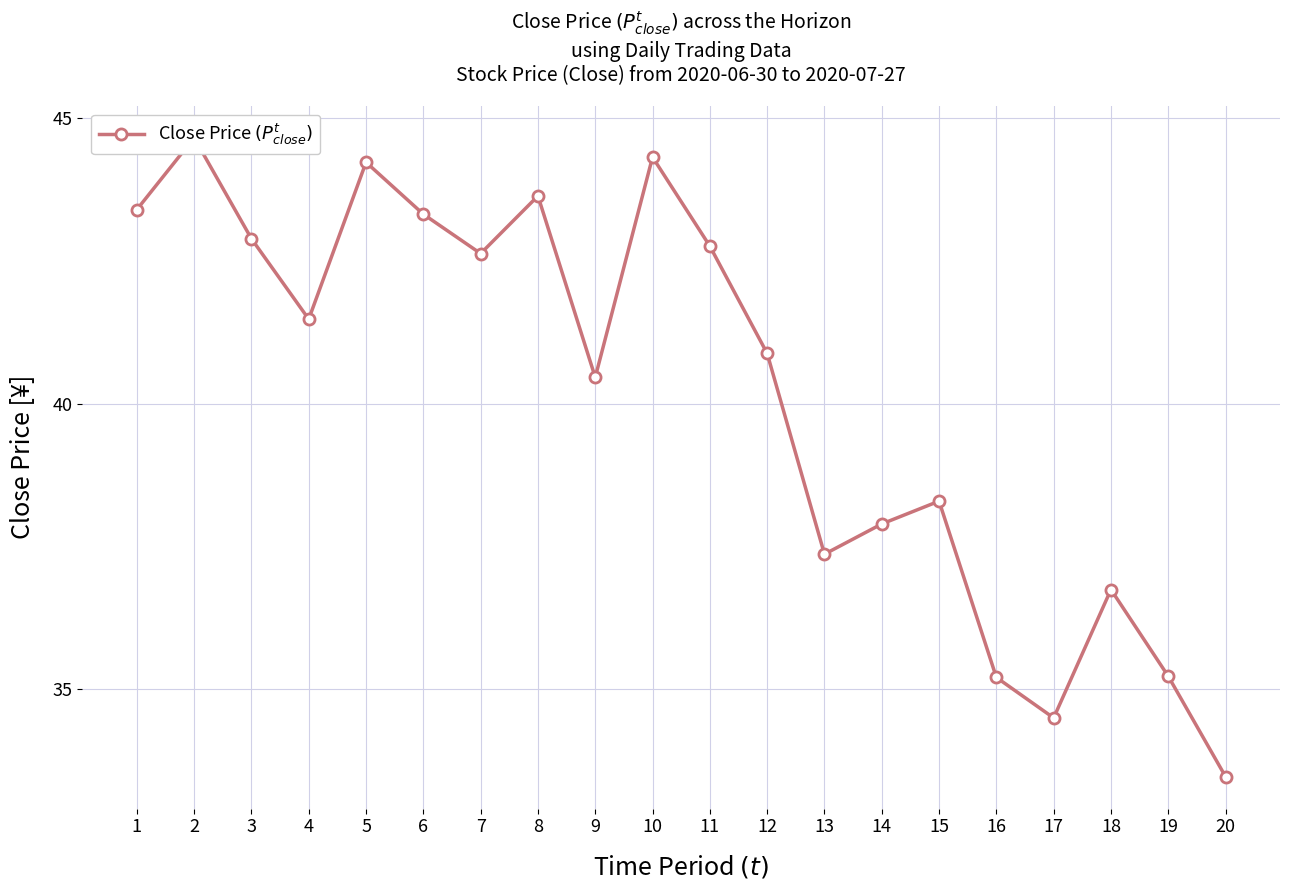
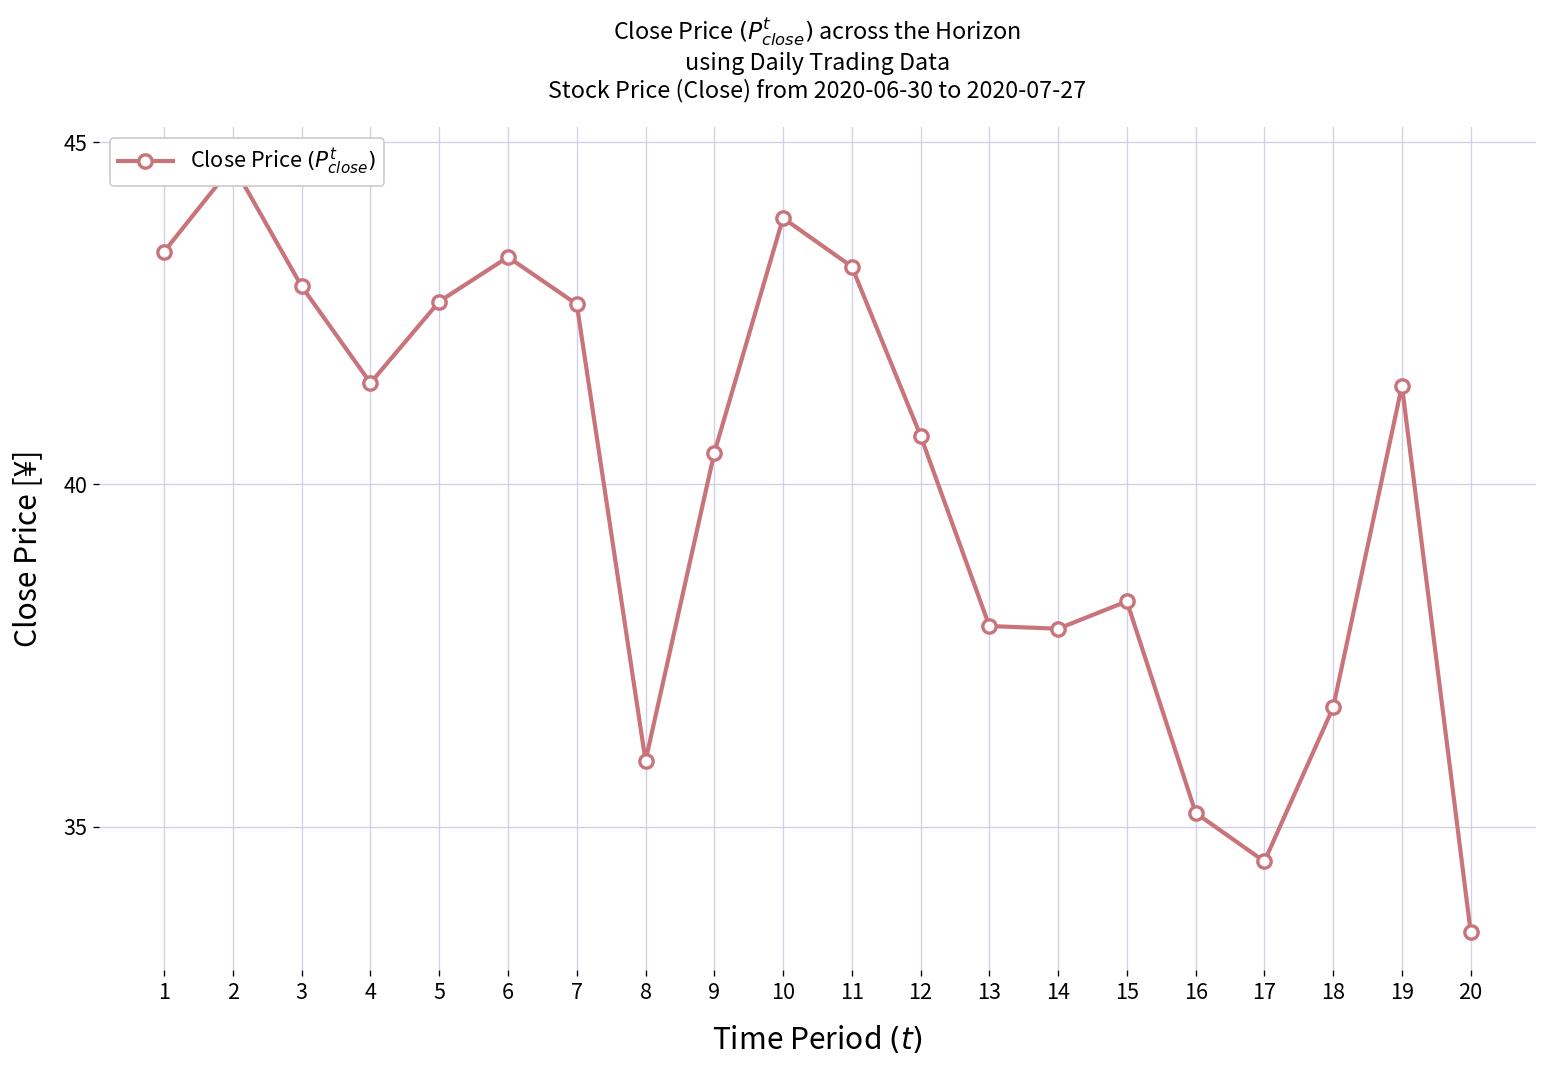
5: 44.2 -> 42.7
8: 43.6 -> 36.0
10: 44.3 -> 43.9
11: 42.8 -> 43.2
12: 40.9 -> 40.7
13: 37.4 -> 37.9
19: 35.2 -> 41.4
